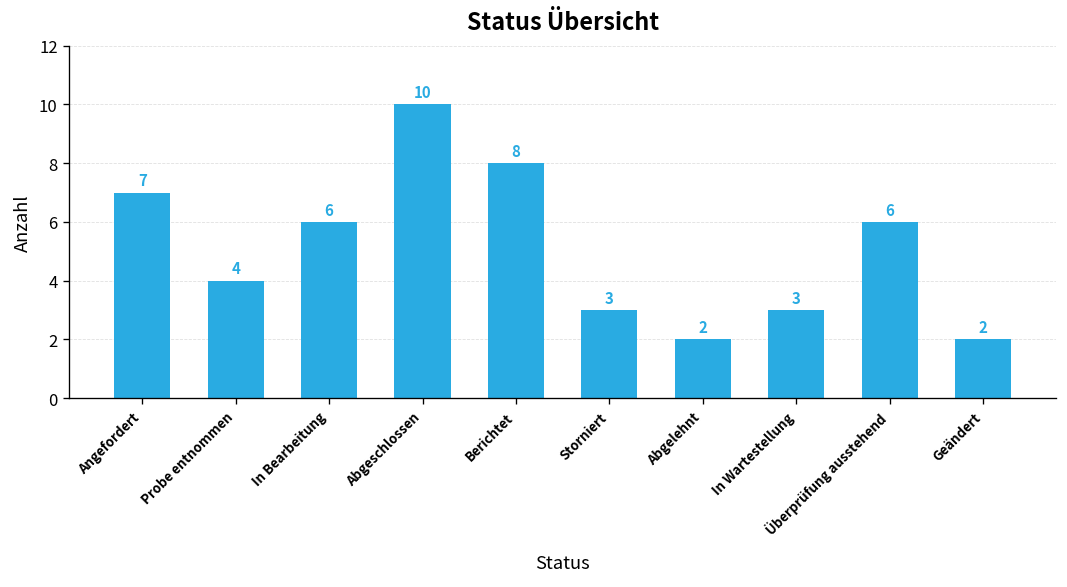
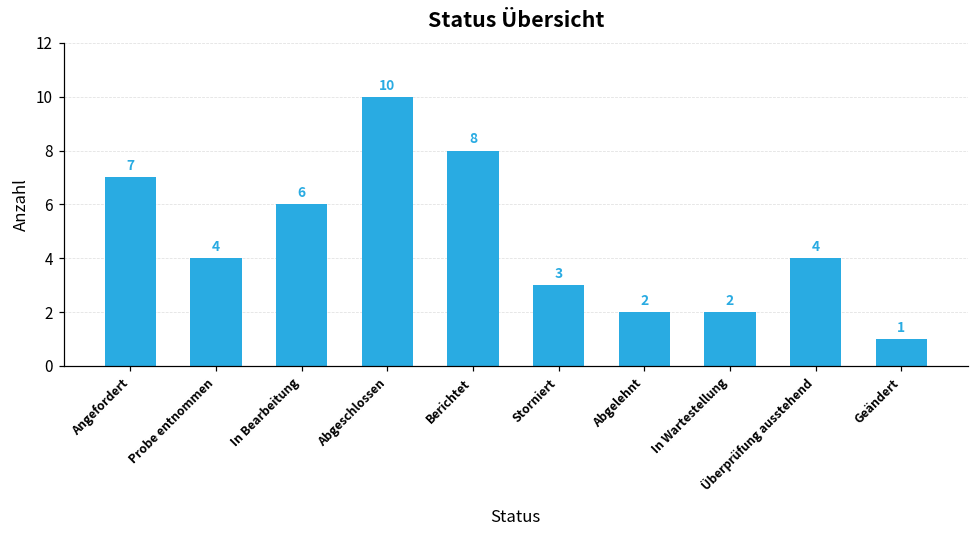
In Wartestellung: 3 -> 2
Überprüfung ausstehend: 6 -> 4
Geändert: 2 -> 1
